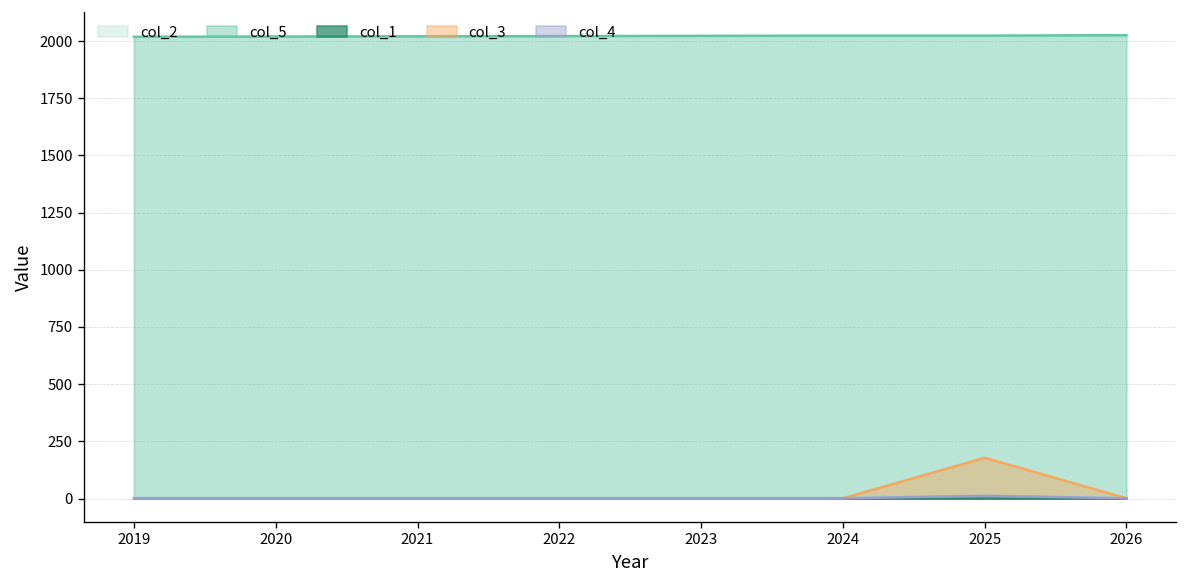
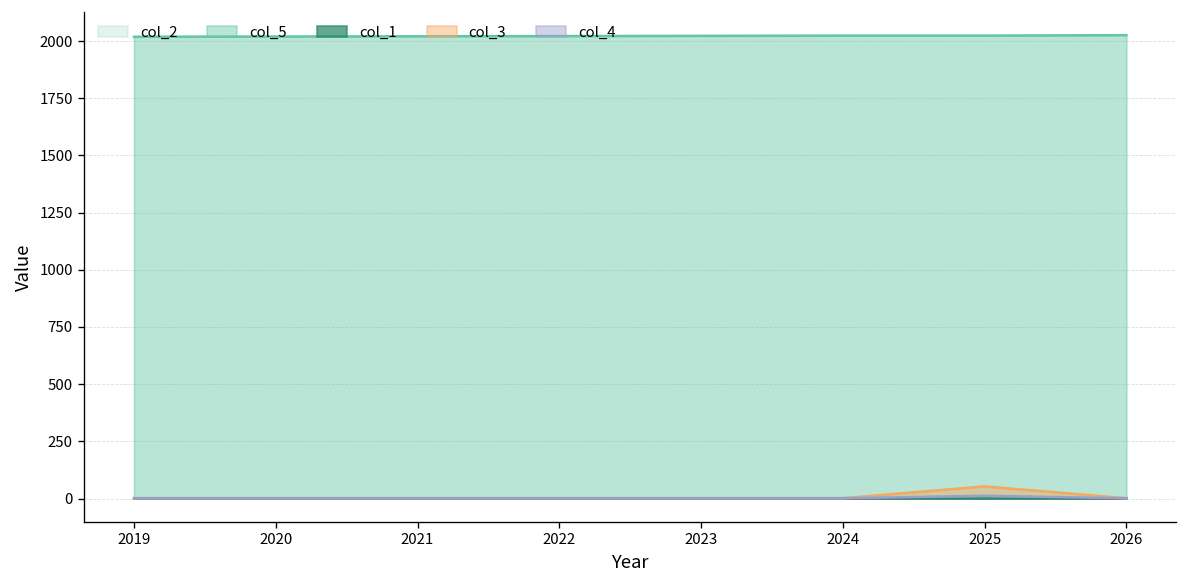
col_3, 2025: 180 -> 50
